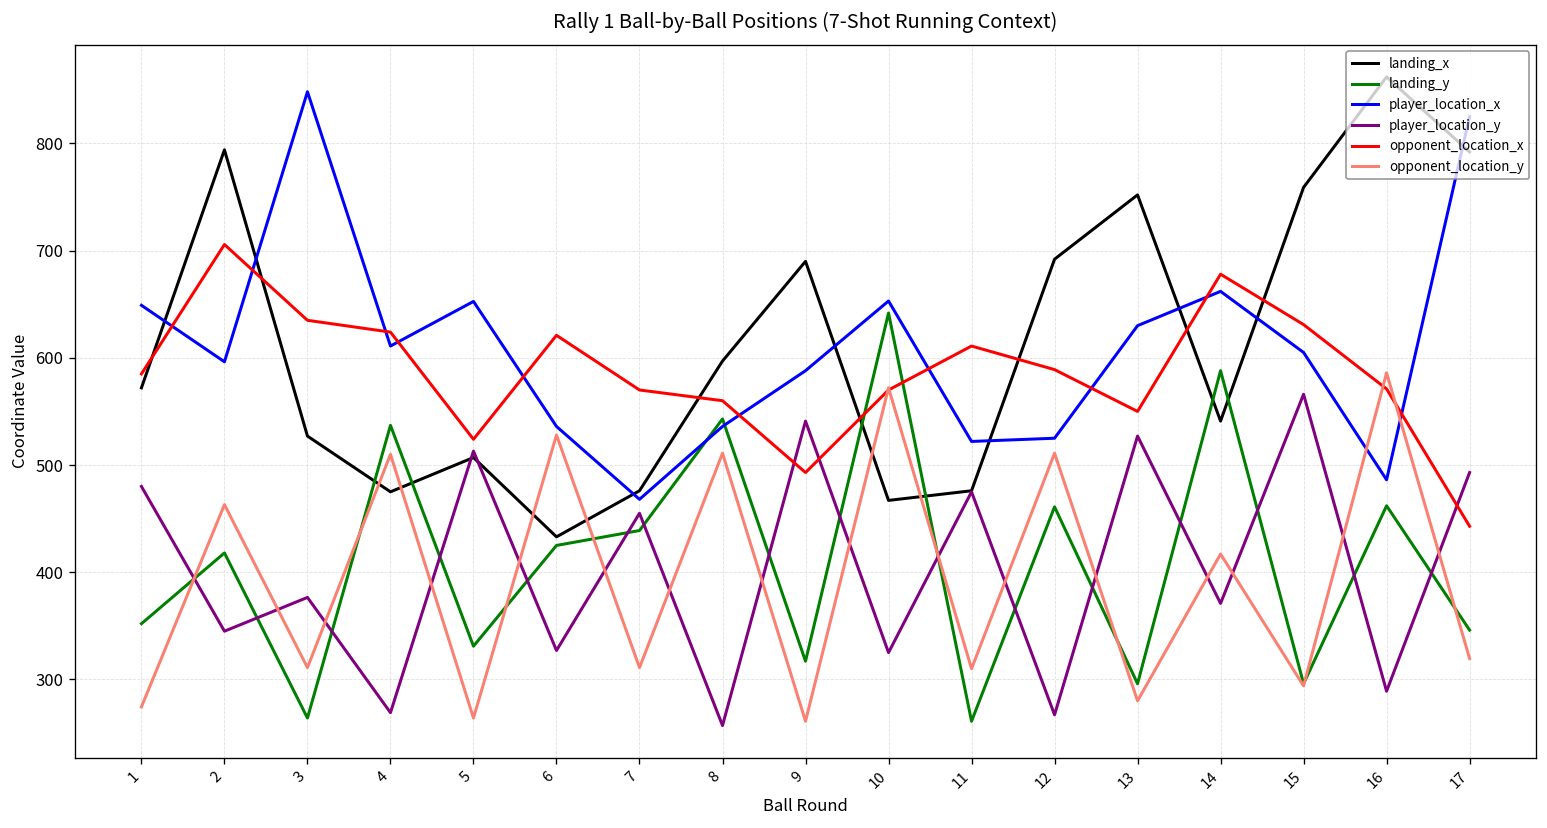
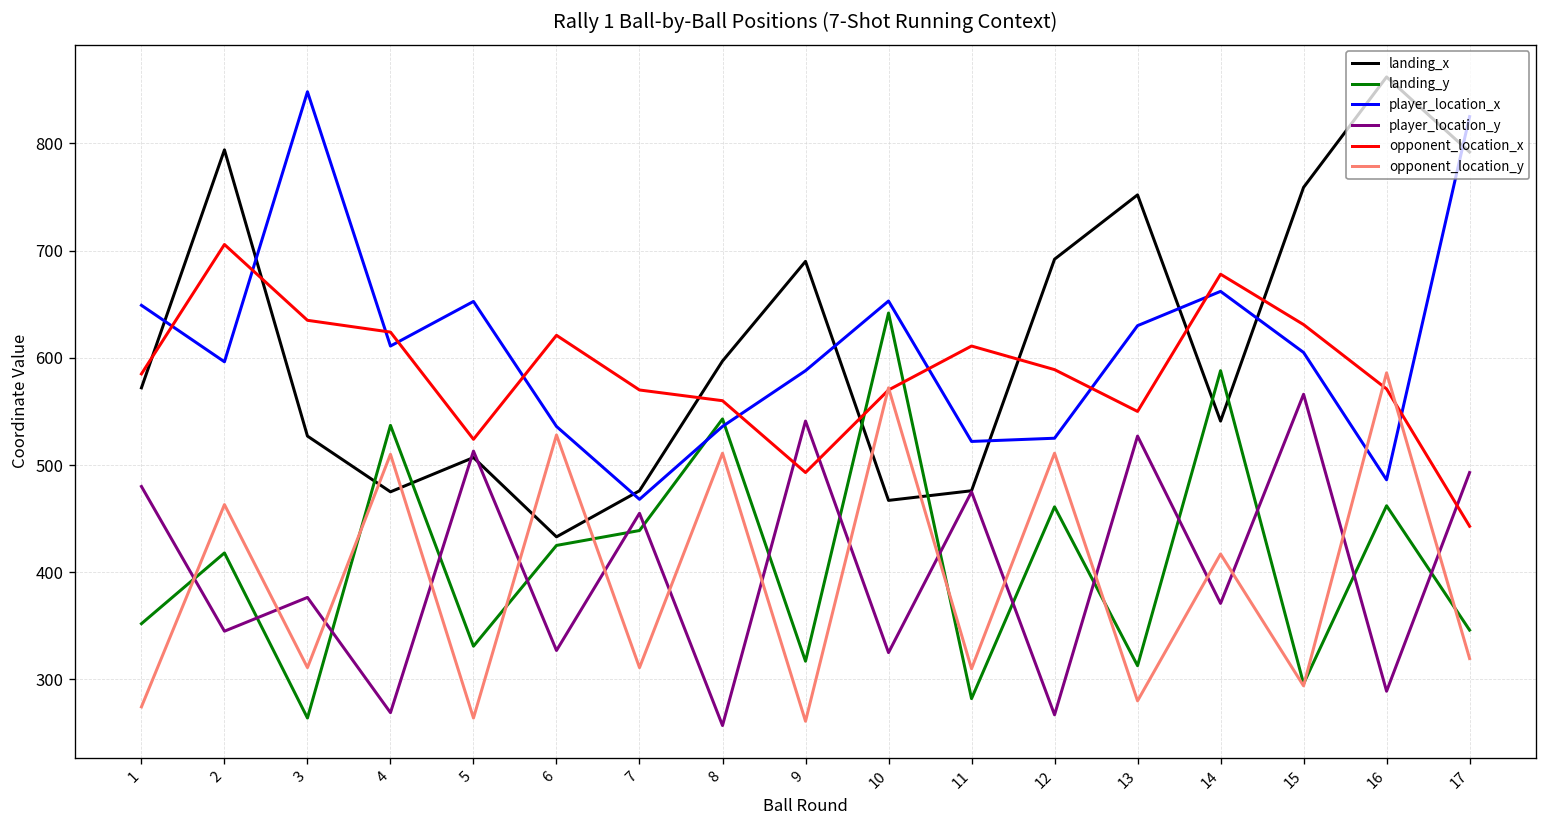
landing_y, 11: 260 -> 280
landing_y, 13: 300 -> 310
